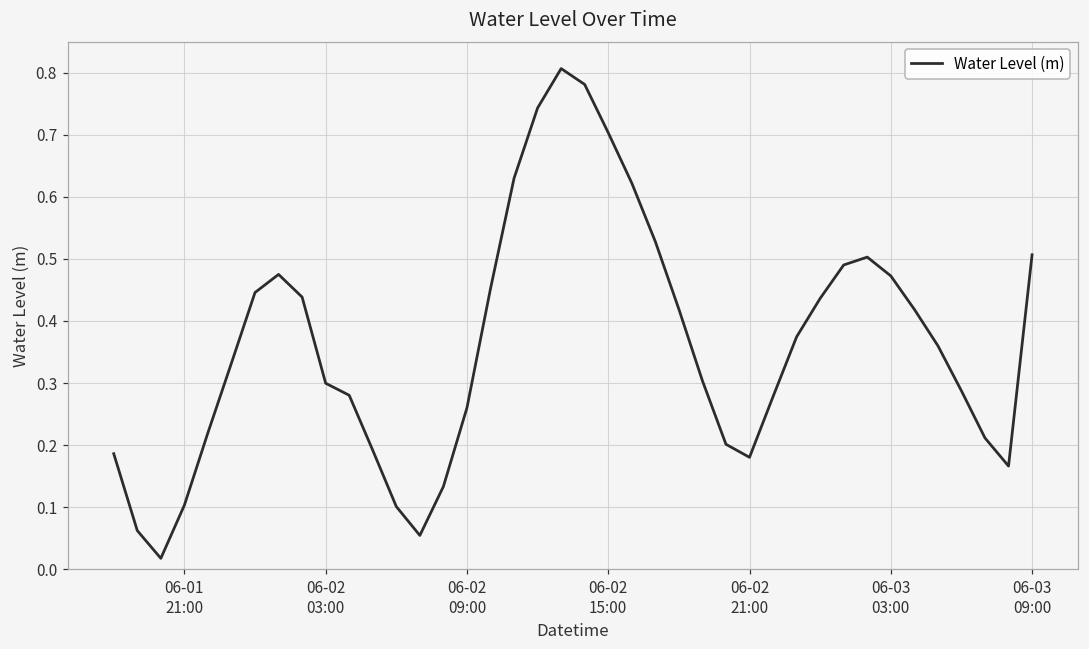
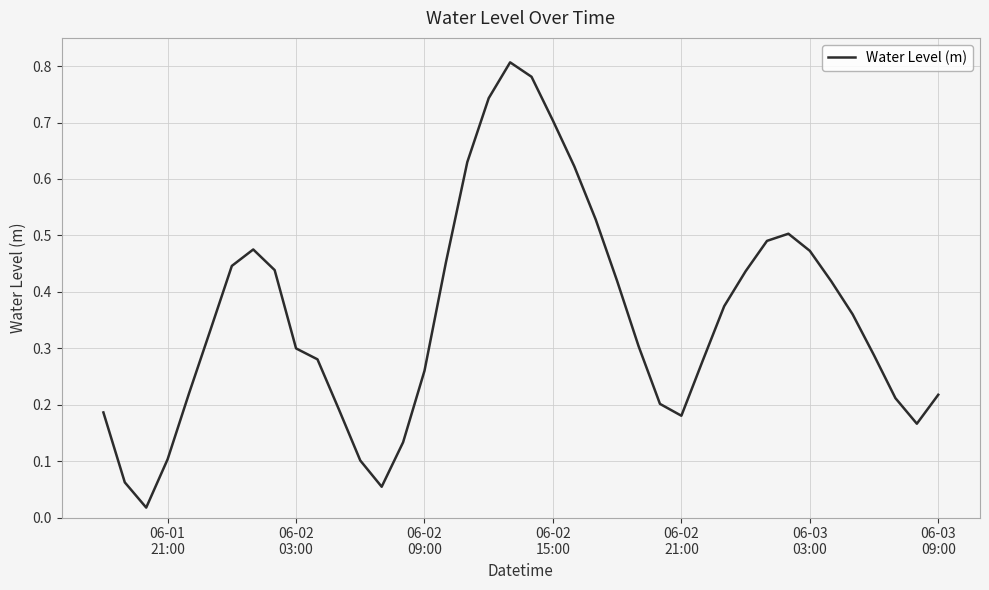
06-03 09:00: 0.51 -> 0.22
